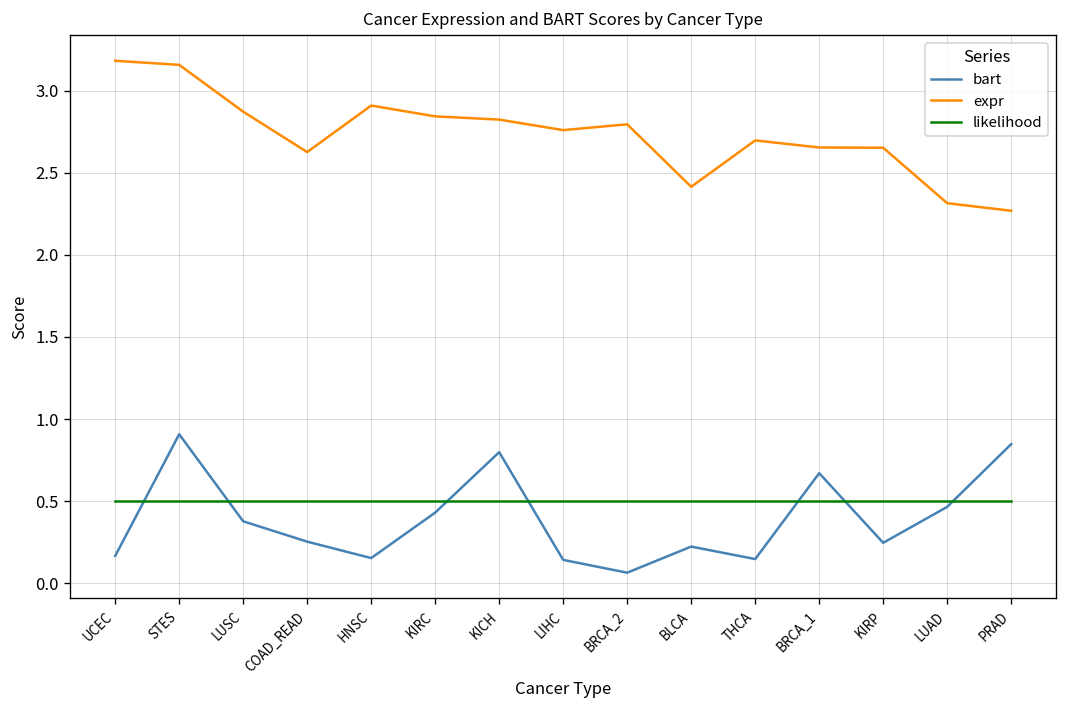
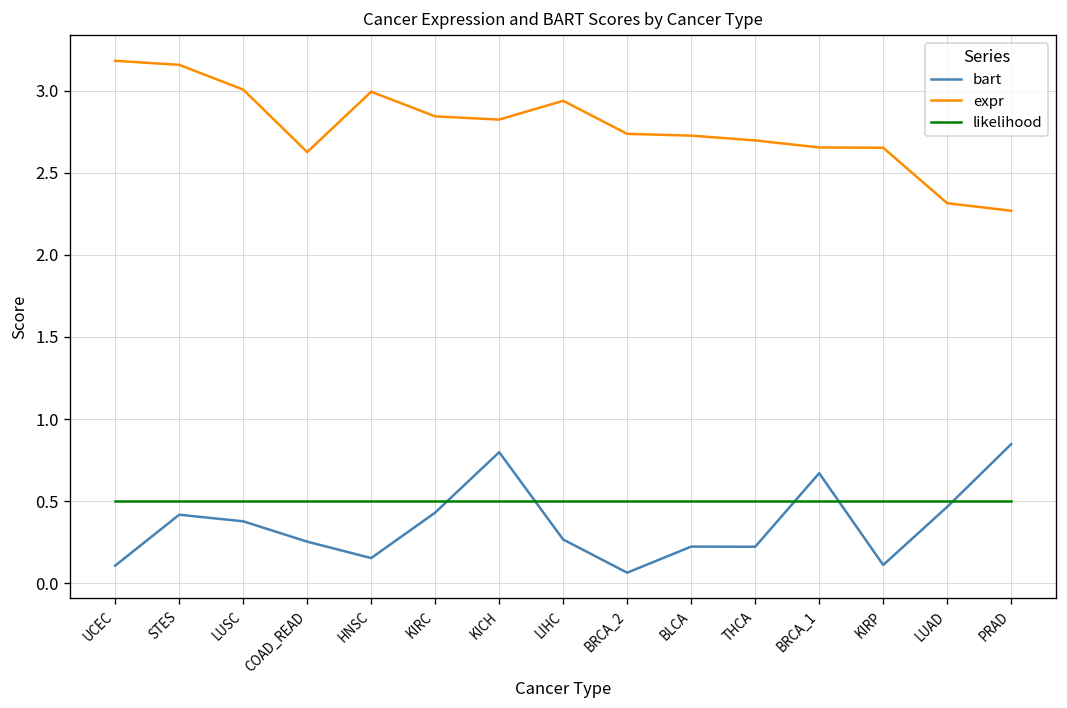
bart, UCEC: 0.17 -> 0.11
bart, STES: 0.91 -> 0.42
expr, LUSC: 2.87 -> 3.01
expr, HNSC: 2.91 -> 2.99
bart, LIHC: 0.14 -> 0.27
expr, LIHC: 2.76 -> 2.94
expr, BRCA_2: 2.79 -> 2.74
expr, BLCA: 2.41 -> 2.73
bart, THCA: 0.15 -> 0.22
bart, KIRP: 0.25 -> 0.11
